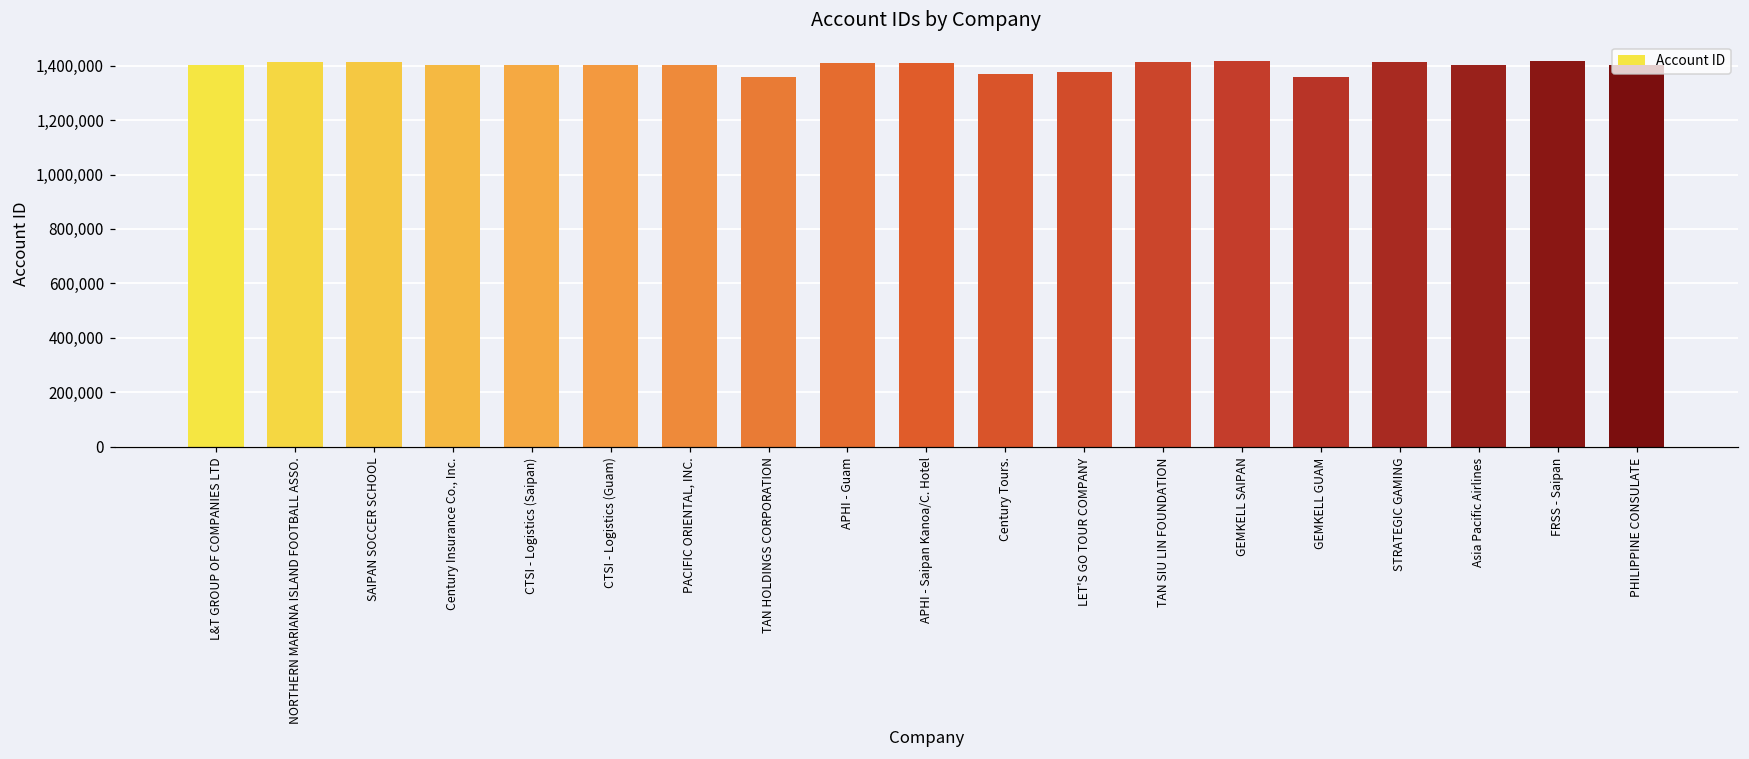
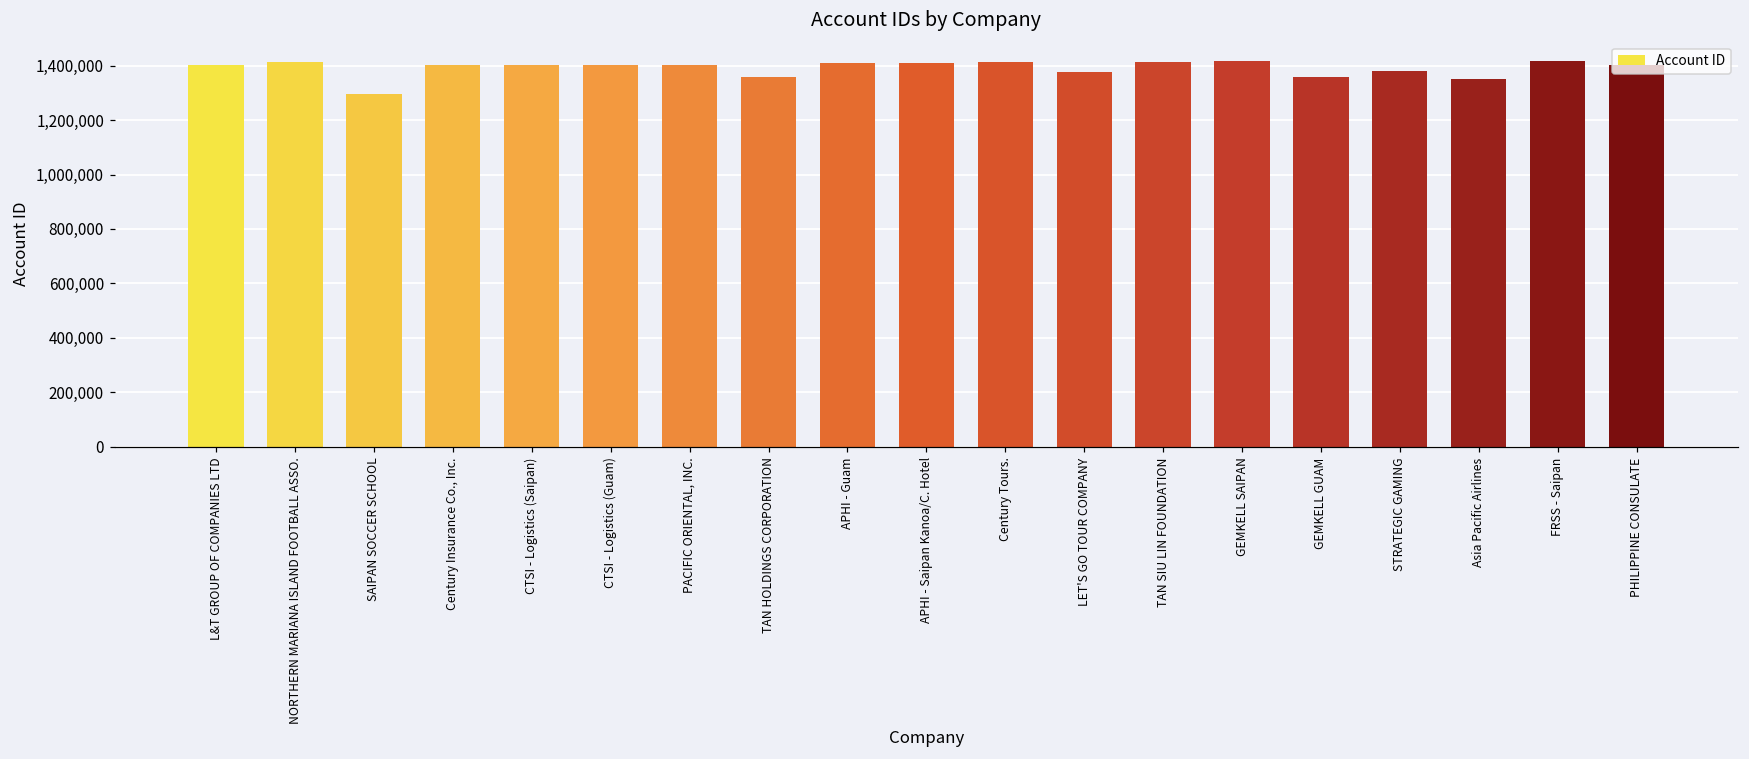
SAIPAN SOCCER SCHOOL: 1,410,000 -> 1,300,000
Century Tours.: 1,370,000 -> 1,410,000
STRATEGIC GAMING: 1,420,000 -> 1,380,000
Asia Pacific Airlines: 1,400,000 -> 1,350,000
